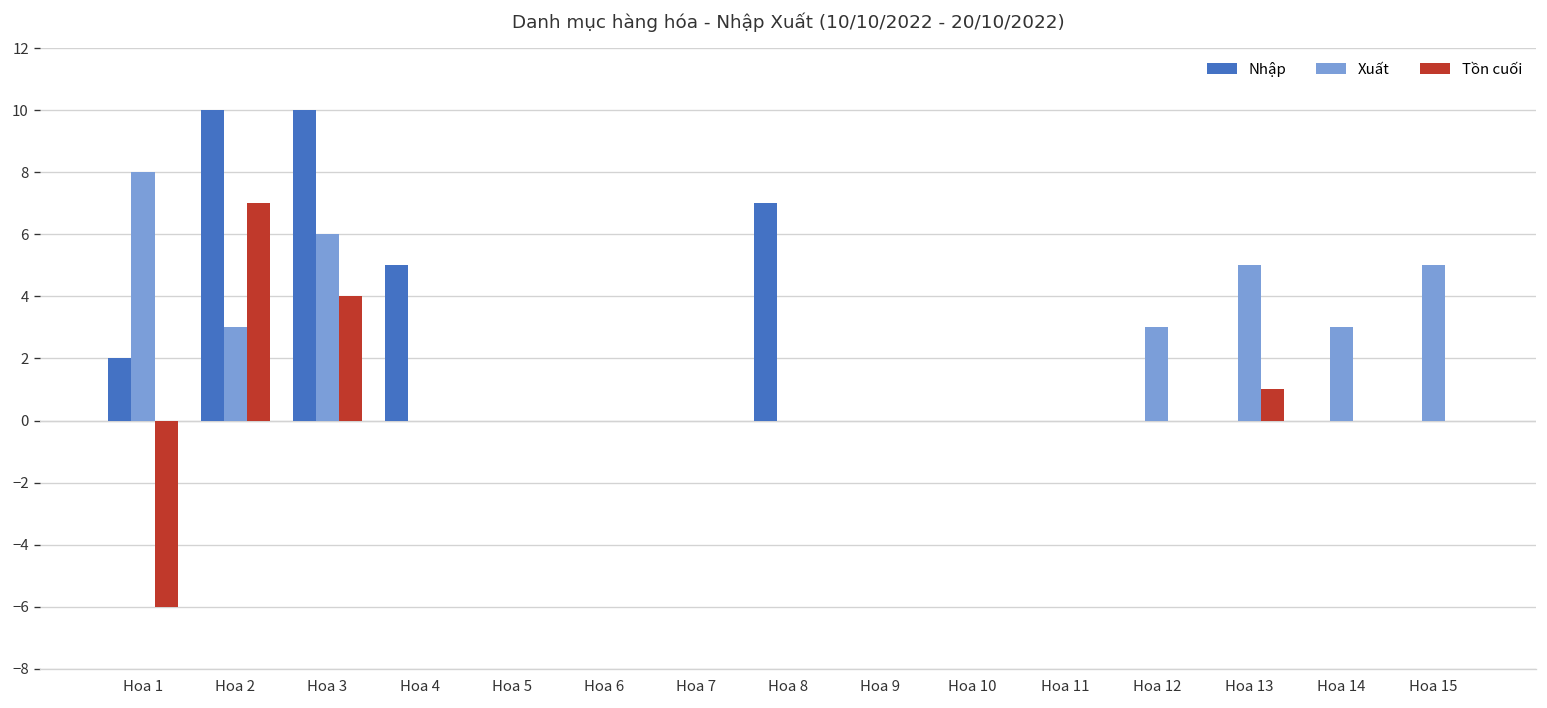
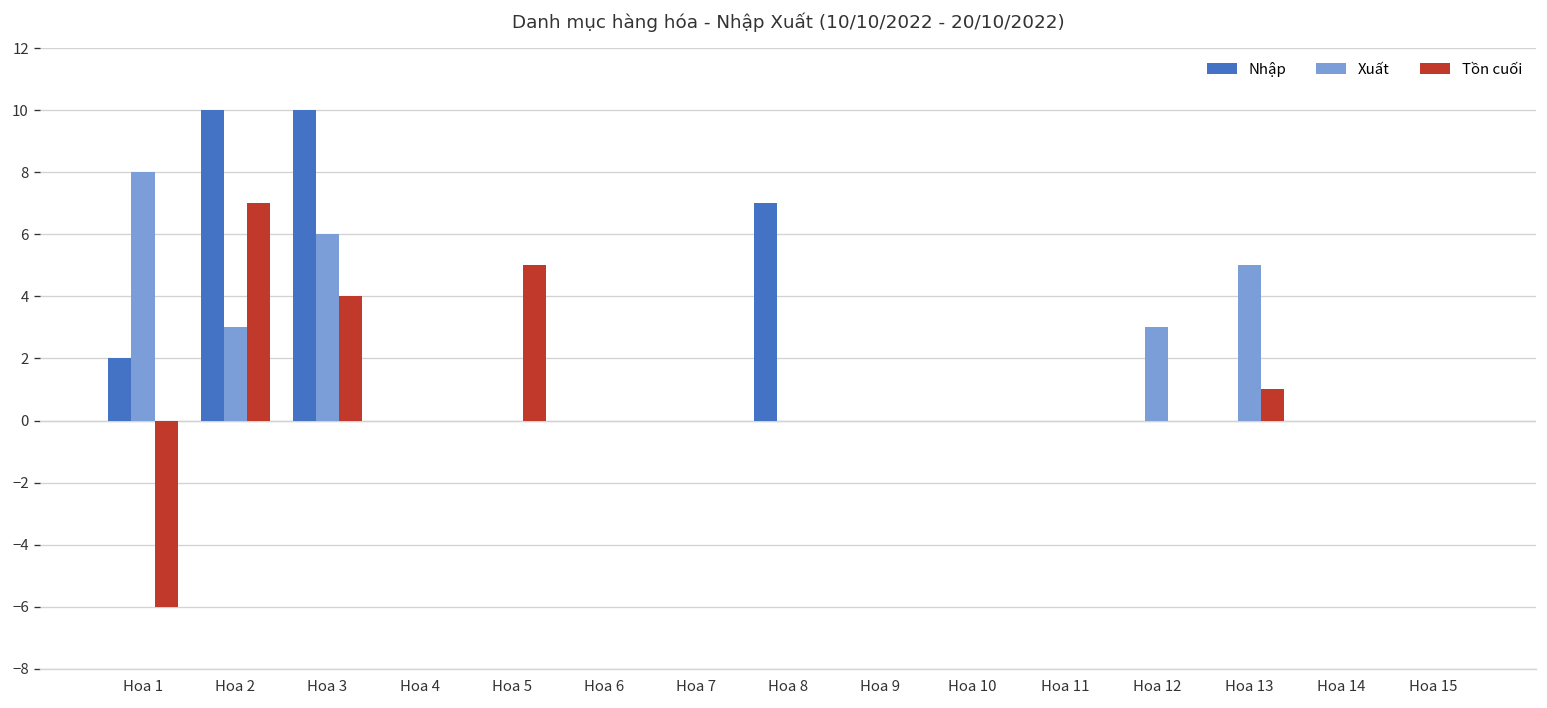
Nhập, Hoa 4: 5 -> 0
Tồn cuối, Hoa 5: 0 -> 5
Xuất, Hoa 14: 3 -> 0
Xuất, Hoa 15: 5 -> 0
